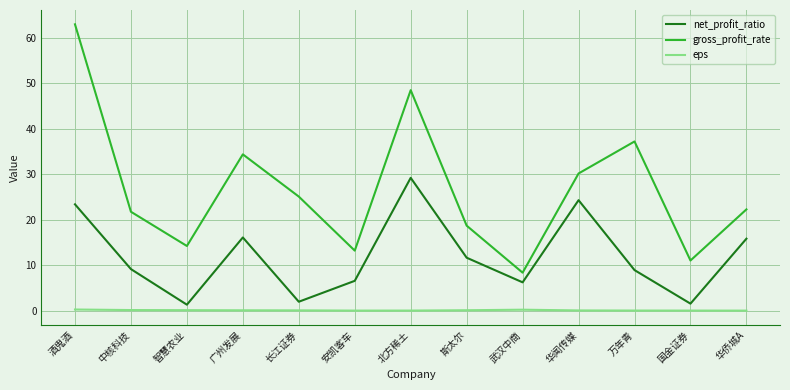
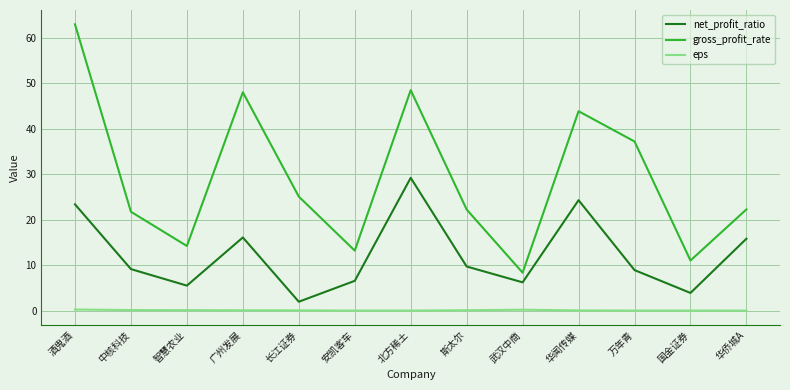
net_profit_ratio, 智慧农业: 1 -> 6
gross_profit_rate, 广州发展: 34 -> 48
net_profit_ratio, 斯太尔: 12 -> 10
gross_profit_rate, 斯太尔: 19 -> 22
gross_profit_rate, 华闻传媒: 30 -> 44
net_profit_ratio, 国金证券: 2 -> 4
